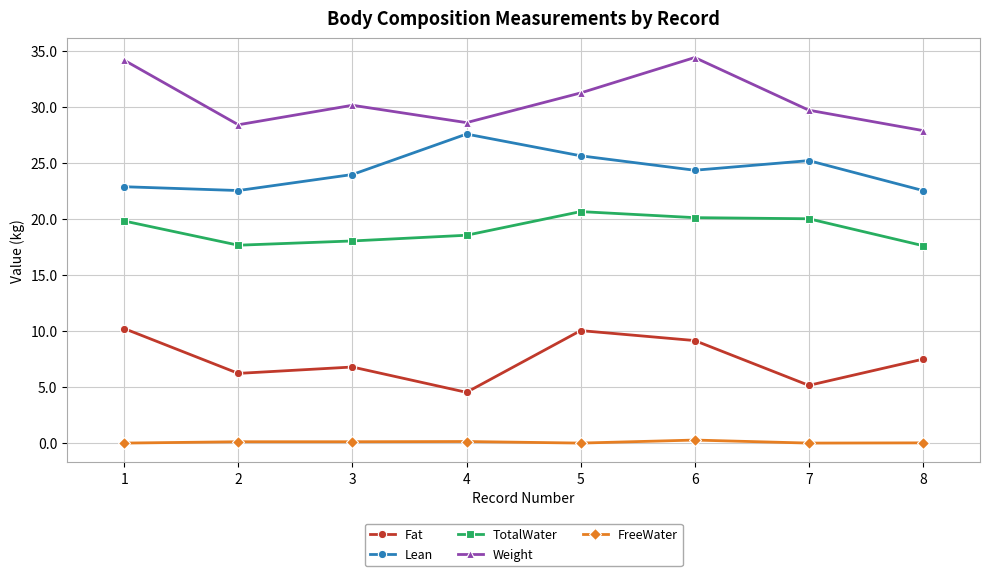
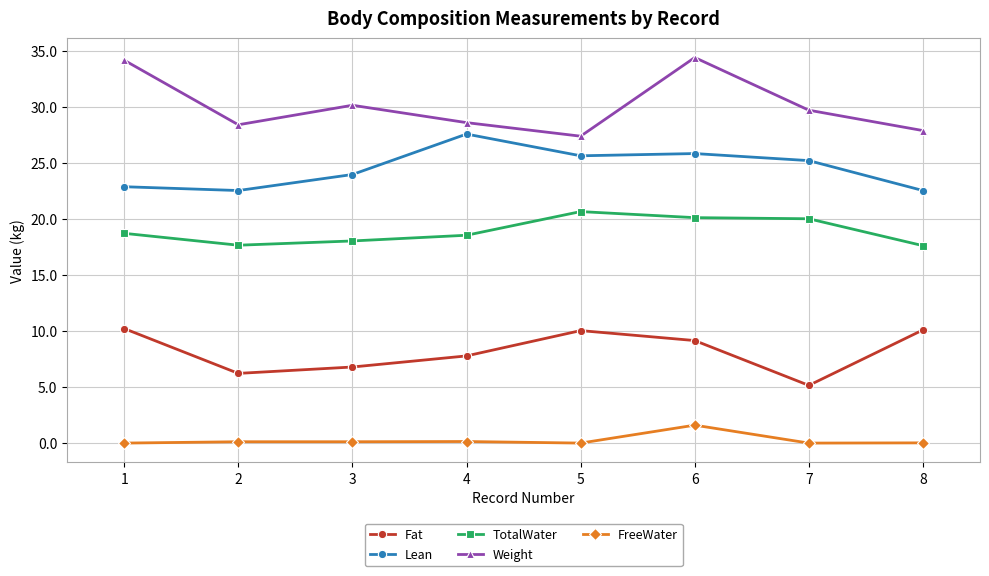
TotalWater, 1: 19.8 -> 18.7
Fat, 4: 4.5 -> 7.8
Weight, 5: 31.3 -> 27.4
Lean, 6: 24.4 -> 25.8
FreeWater, 6: 0.3 -> 1.6
Fat, 8: 7.5 -> 10.1
